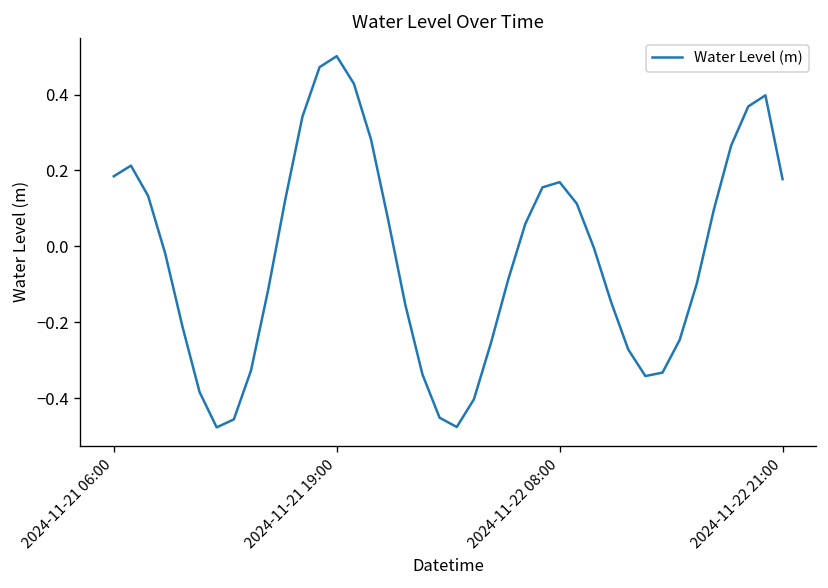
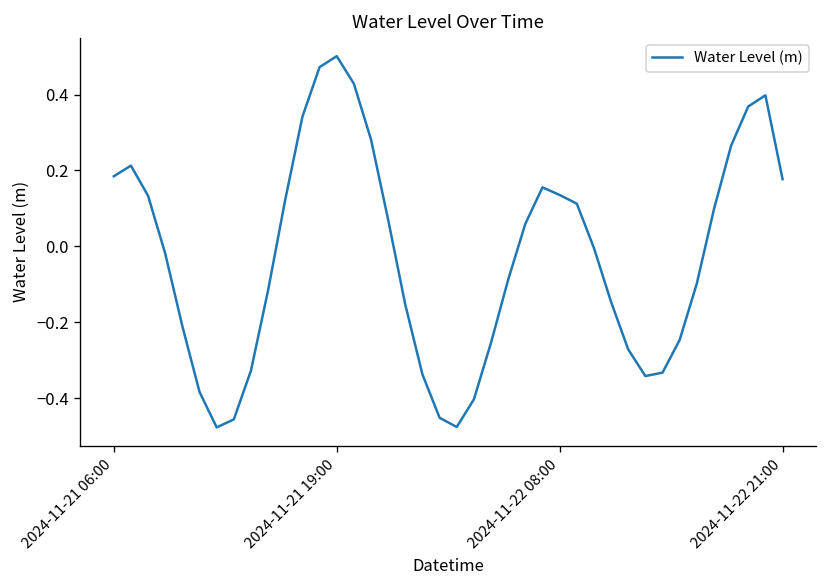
2024-11-22 08:00: 0.17 -> 0.14
